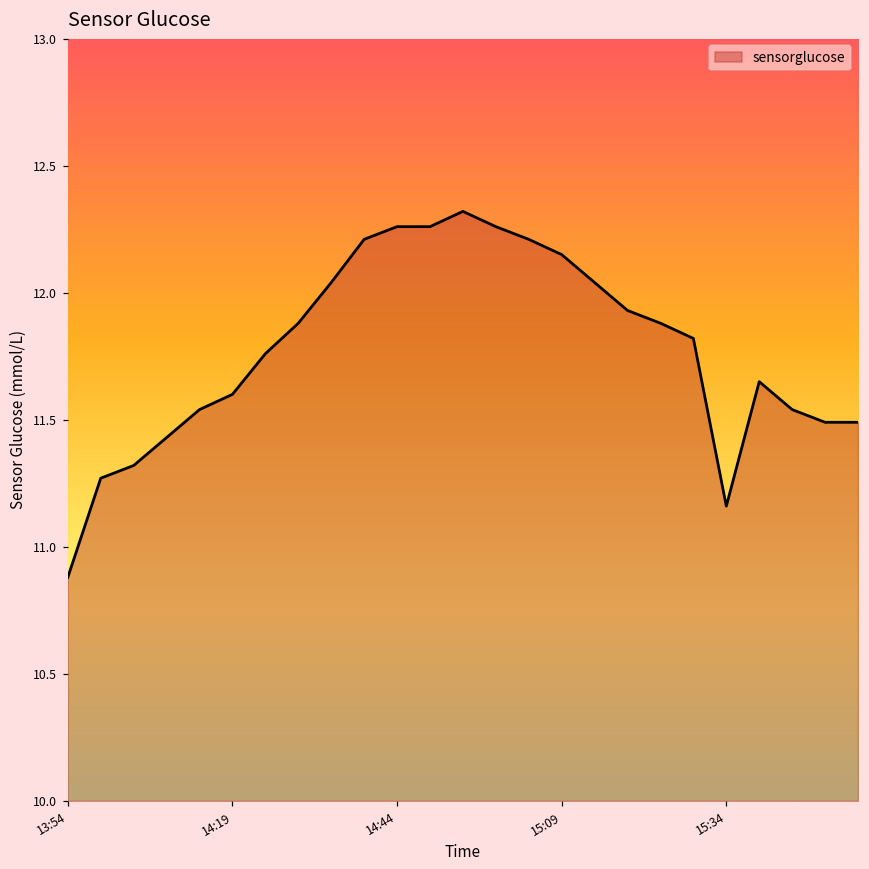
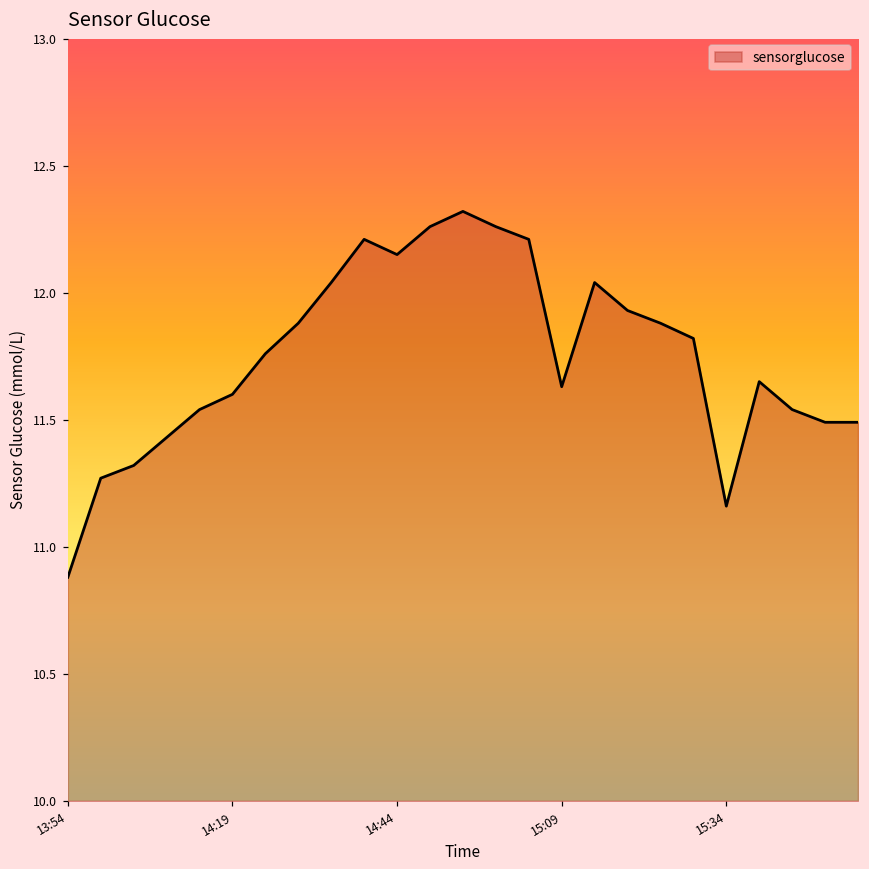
14:44: 12.26 -> 12.15
15:09: 12.15 -> 11.63
